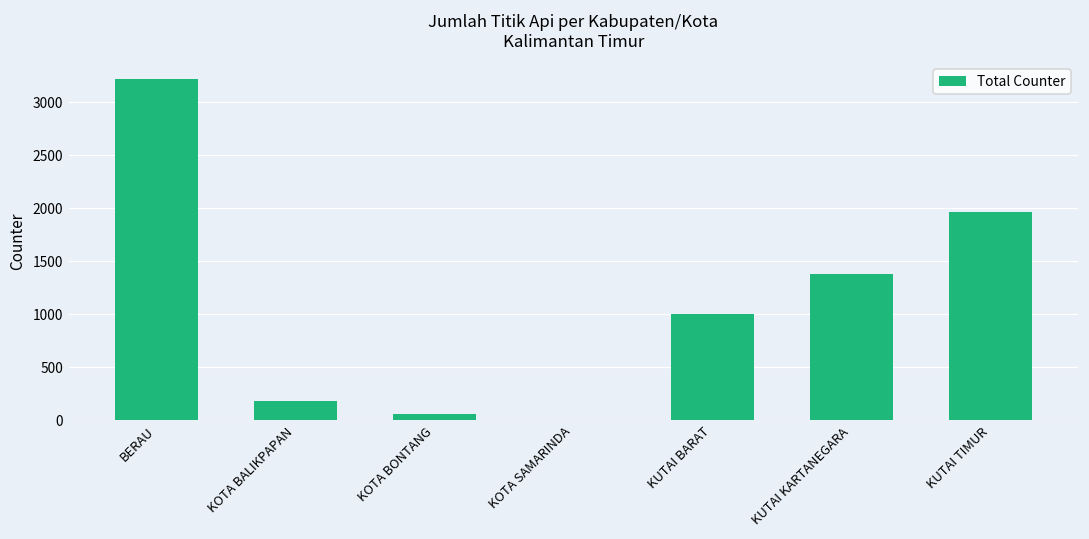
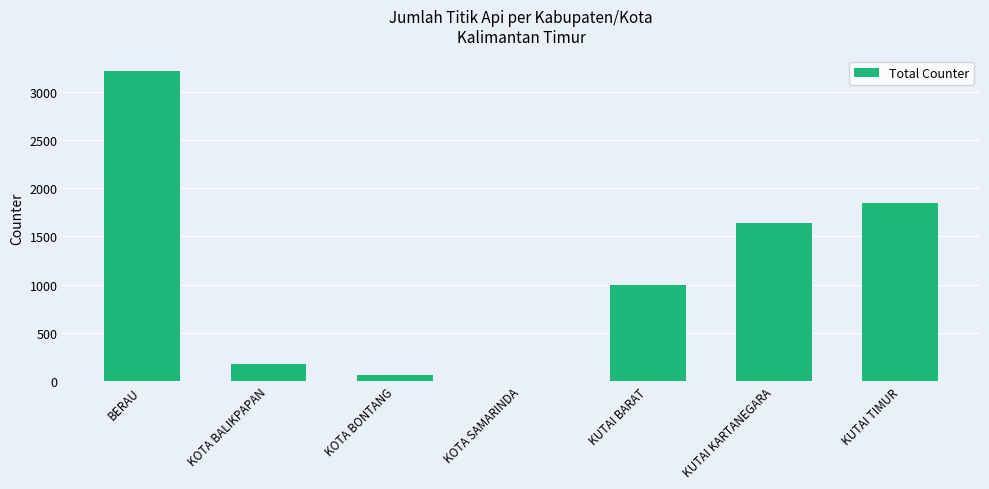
KUTAI KARTANEGARA: 1400 -> 1600
KUTAI TIMUR: 2000 -> 1800
